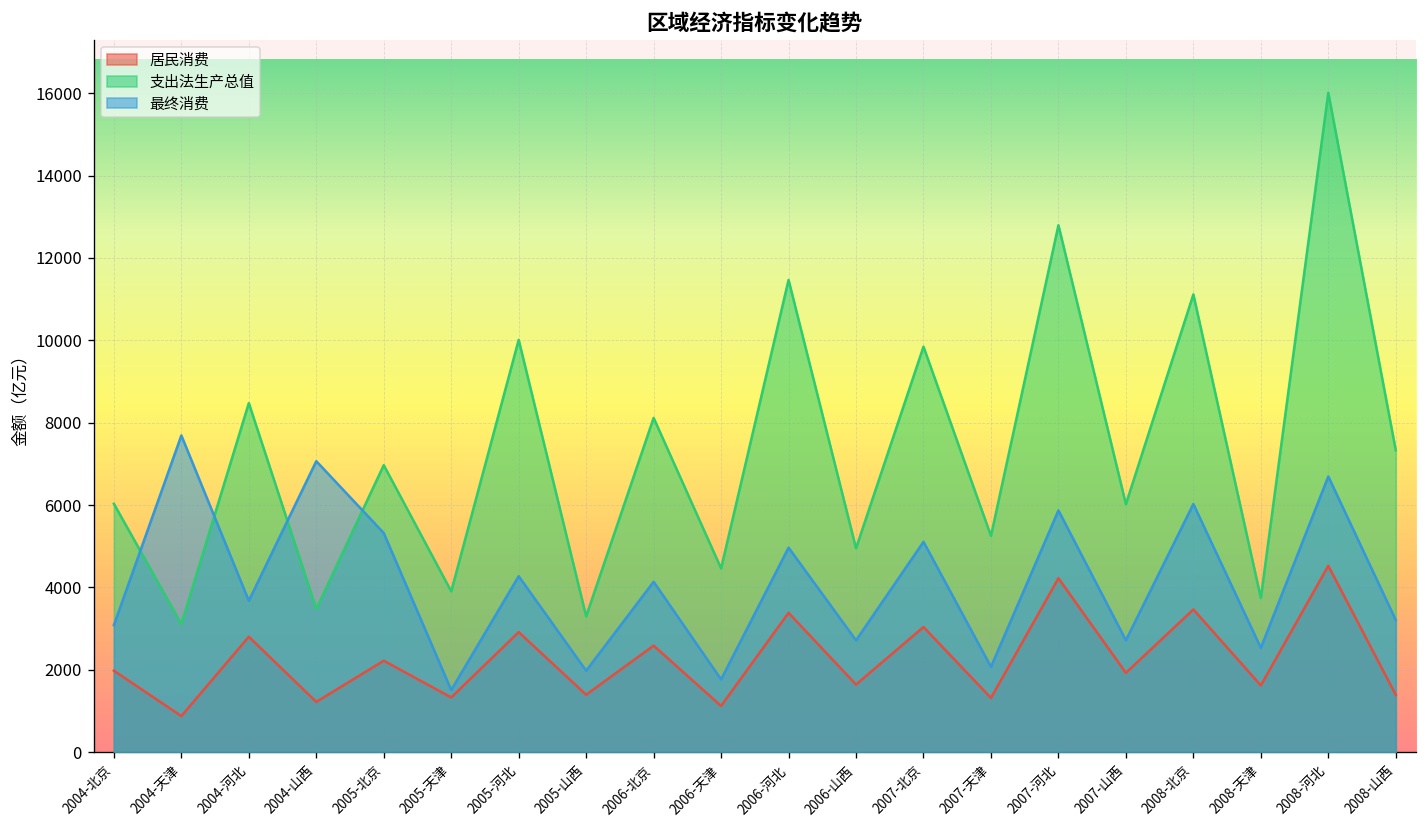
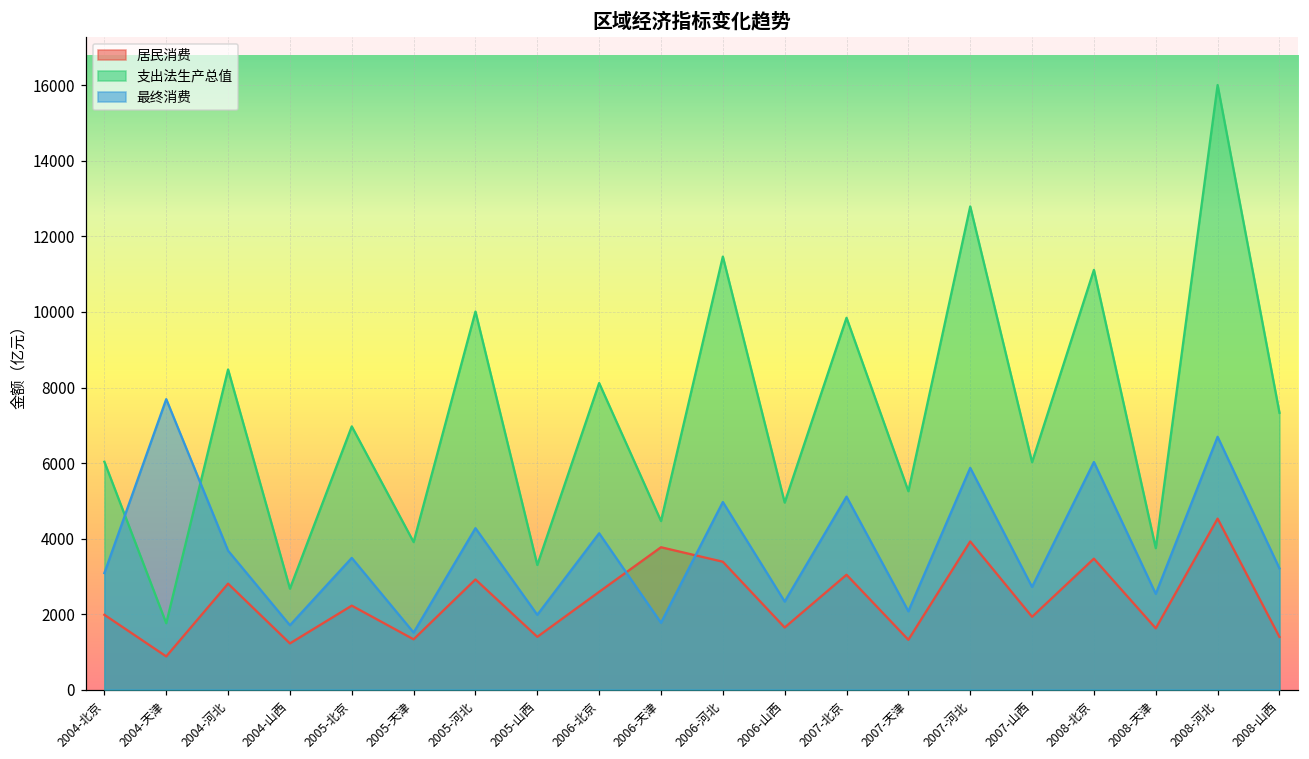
支出法生产总值, 2004-天津: 3100 -> 1800
支出法生产总值, 2004-山西: 3500 -> 2700
最终消费, 2004-山西: 7100 -> 1700
最终消费, 2005-北京: 5300 -> 3500
居民消费, 2006-天津: 1100 -> 3800
最终消费, 2006-山西: 2700 -> 2300
居民消费, 2007-河北: 4200 -> 3900
